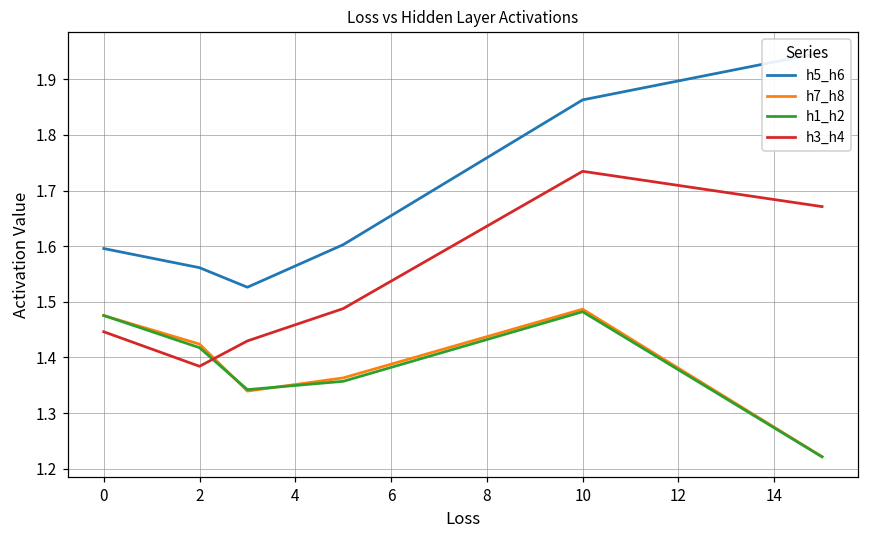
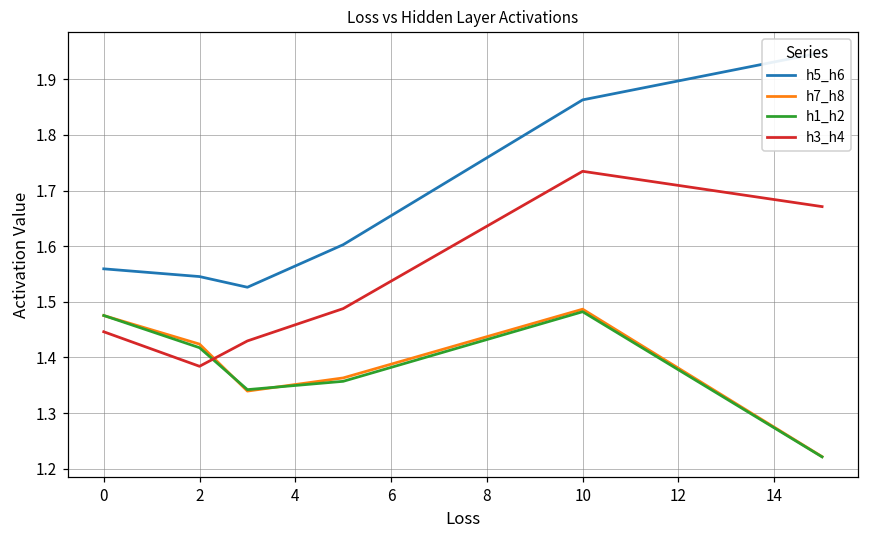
h5_h6, 0: 1.60 -> 1.56
h5_h6, 2: 1.56 -> 1.55
